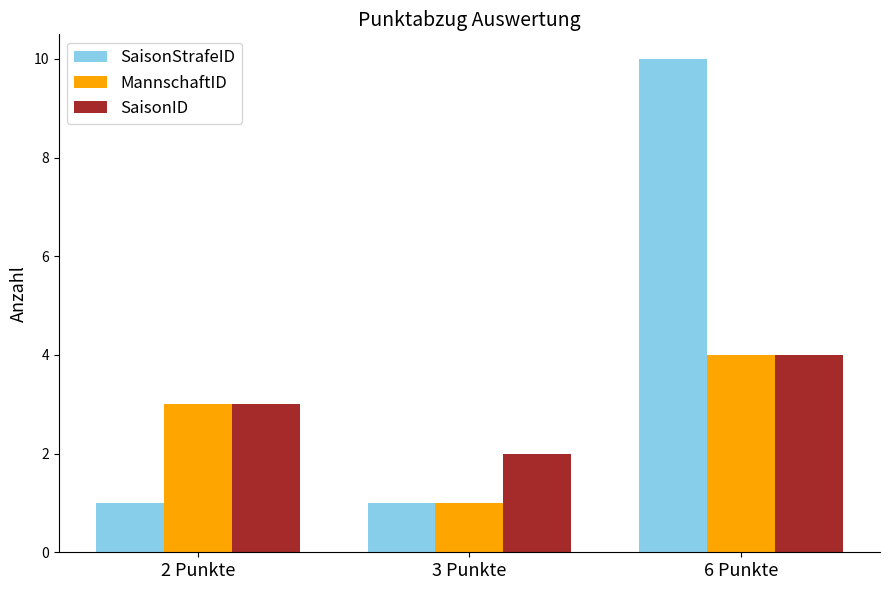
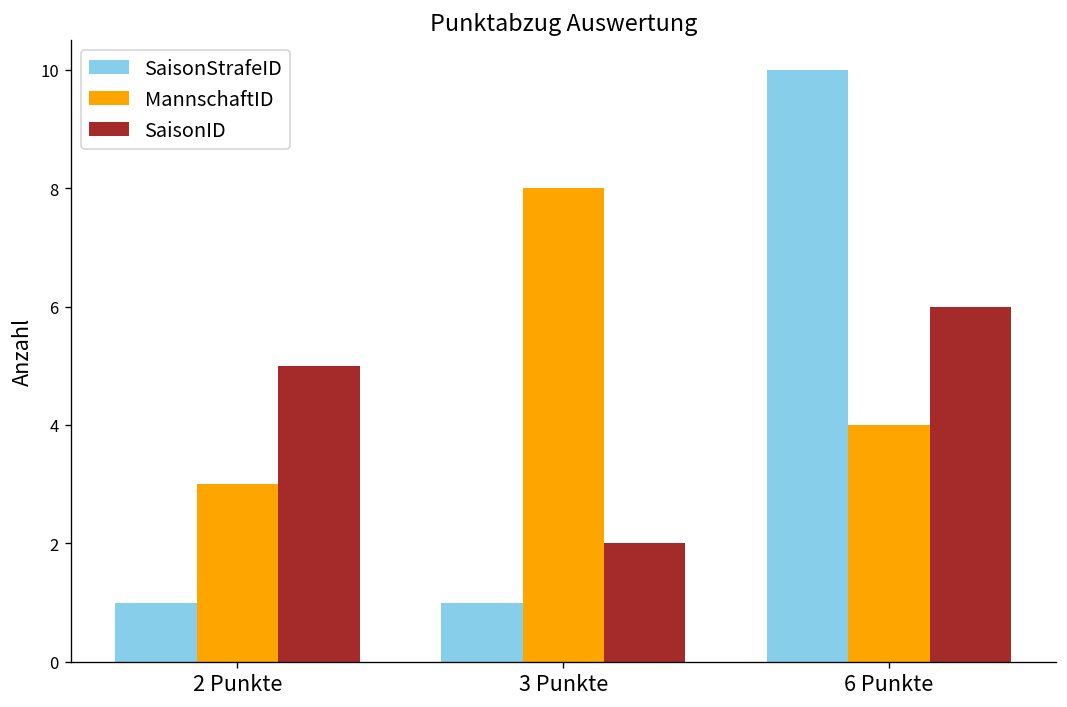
SaisonID, 2 Punkte: 3 -> 5
MannschaftID, 3 Punkte: 1 -> 8
SaisonID, 6 Punkte: 4 -> 6
